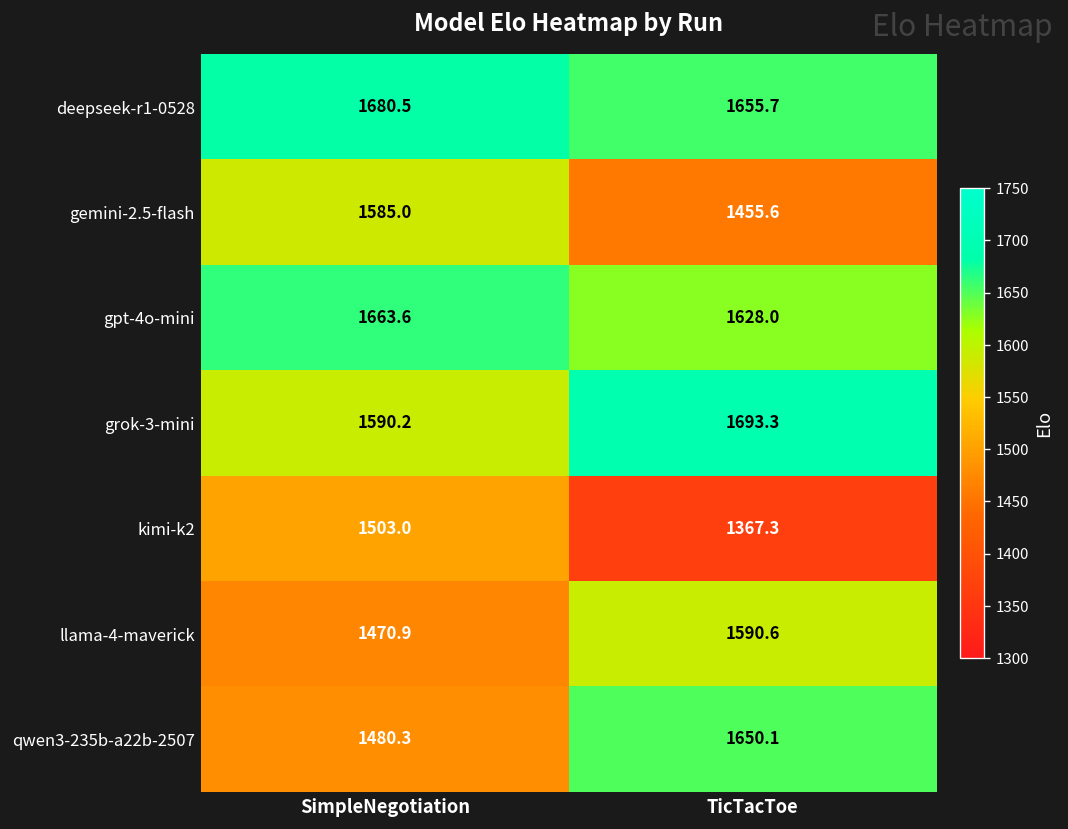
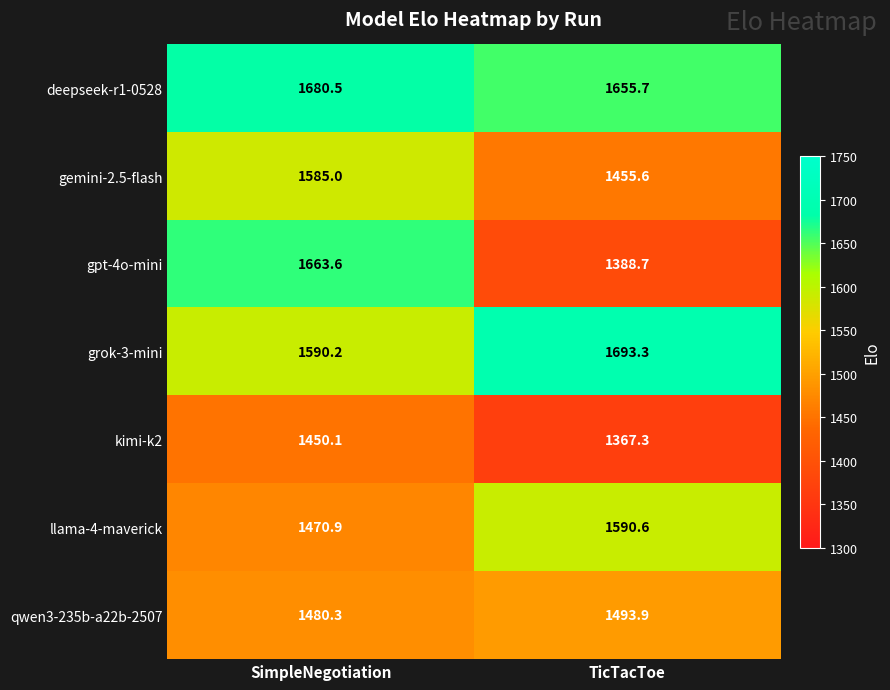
gpt-4o-mini, TicTacToe: 1628.0 -> 1388.7
kimi-k2, SimpleNegotiation: 1503.0 -> 1450.1
qwen3-235b-a22b-2507, TicTacToe: 1650.1 -> 1493.9
